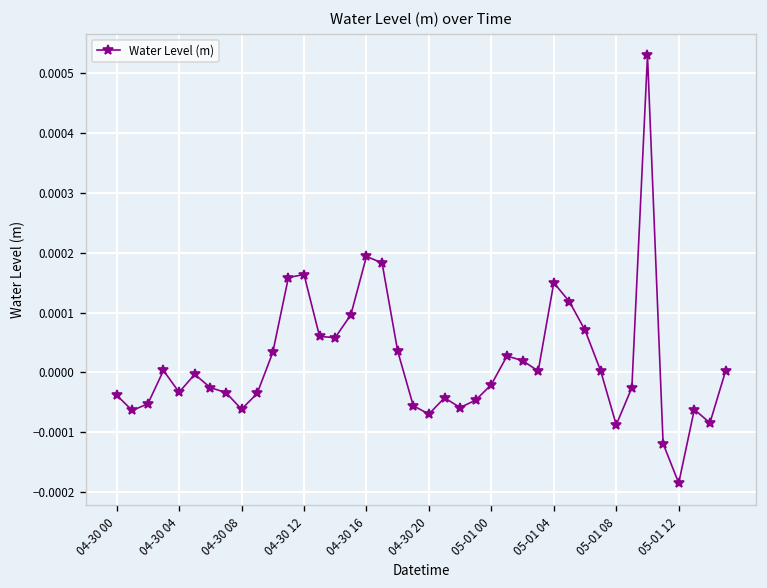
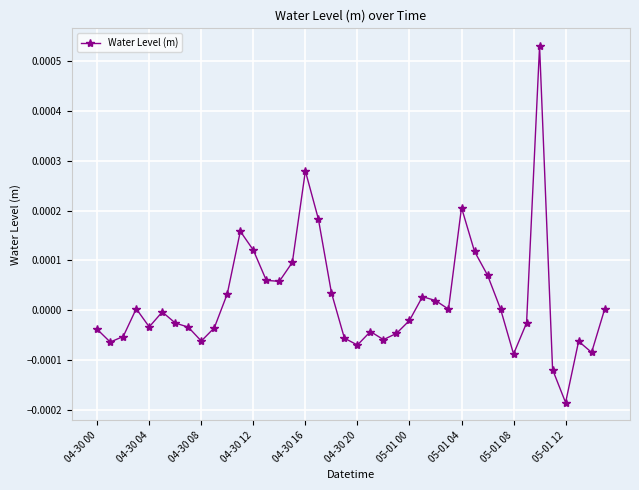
04-30 12: 0.00016 -> 0.00012
04-30 16: 0.00019 -> 0.00028
05-01 04: 0.00015 -> 0.00021
